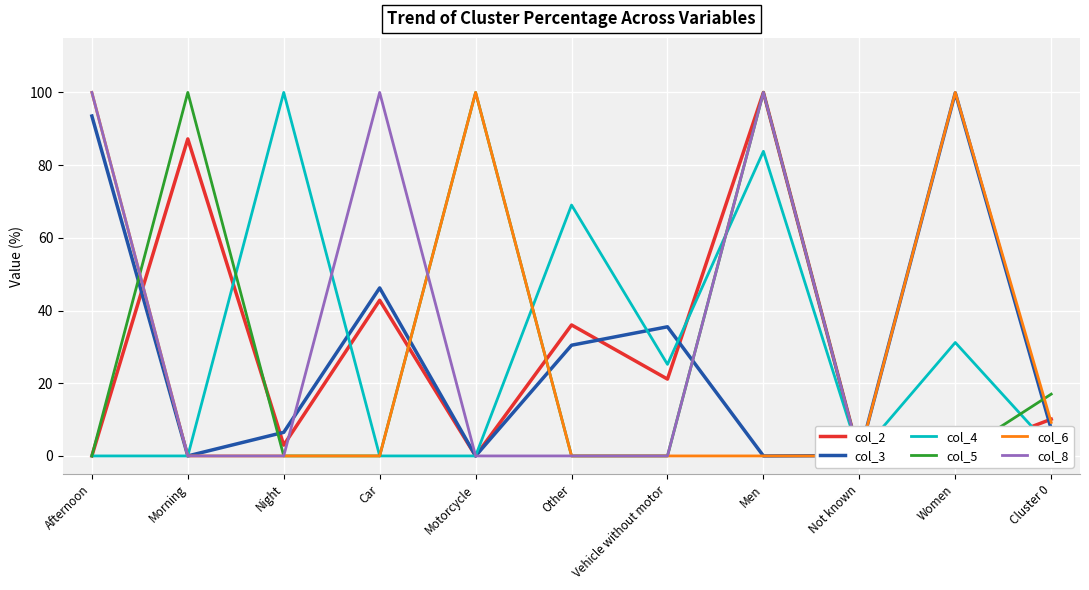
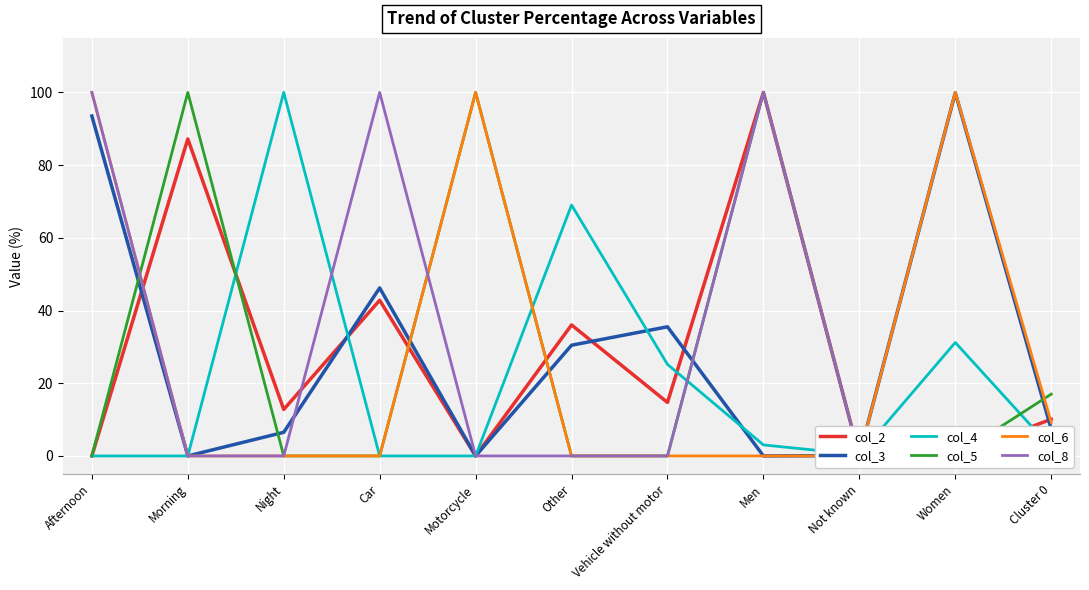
col_2, Night: 3 -> 13
col_2, Vehicle without motor: 21 -> 15
col_4, Men: 84 -> 3
